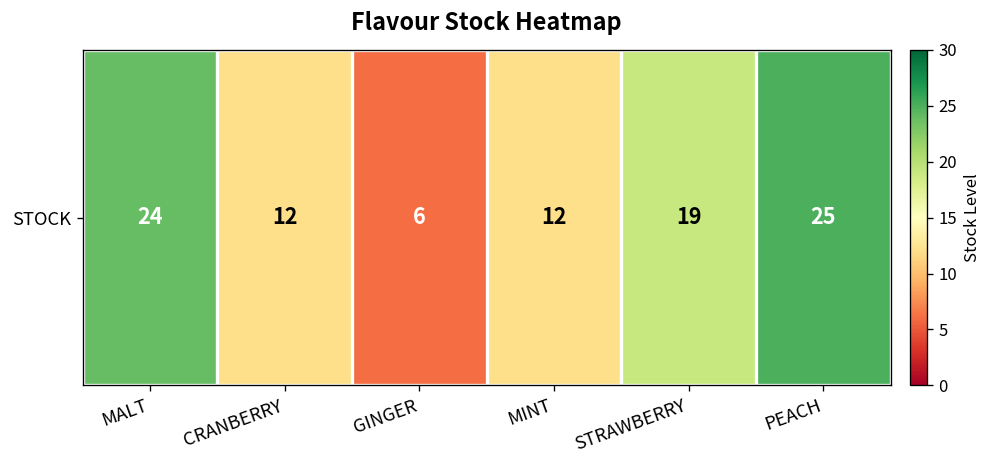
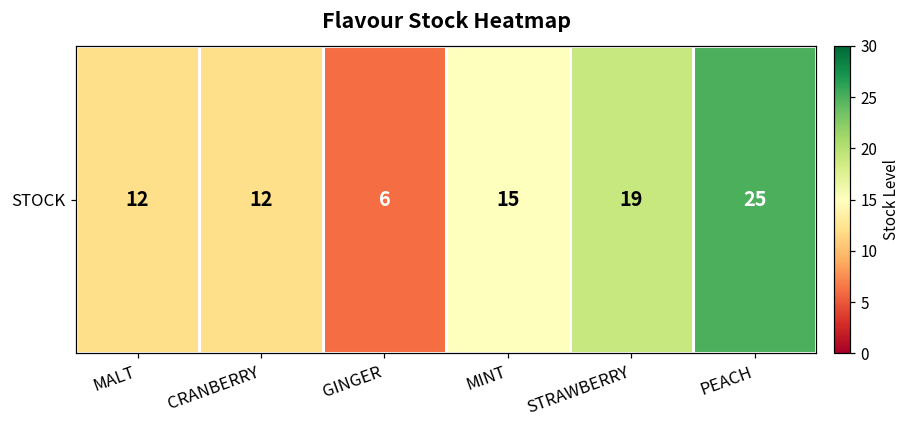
STOCK, MALT: 24 -> 12
STOCK, MINT: 12 -> 15
